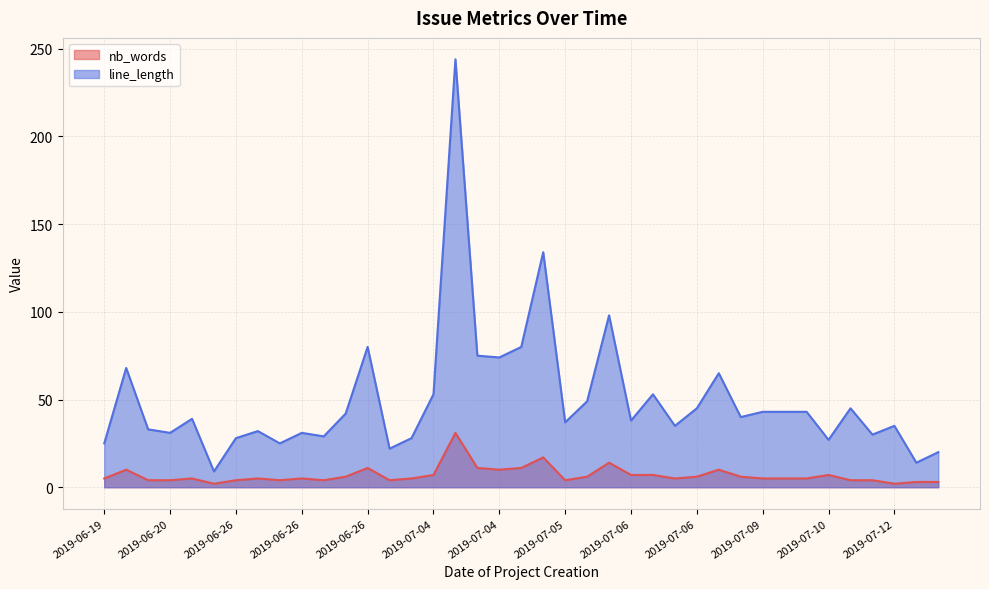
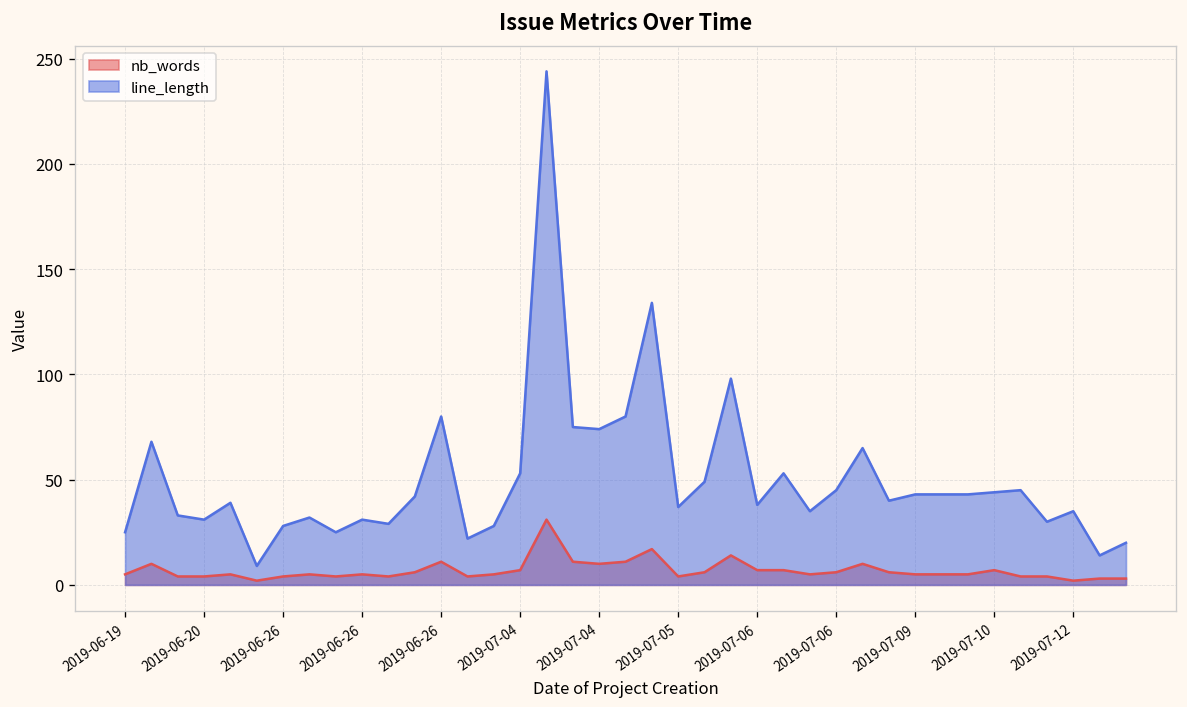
line_length, 2019-07-10: 27 -> 44
